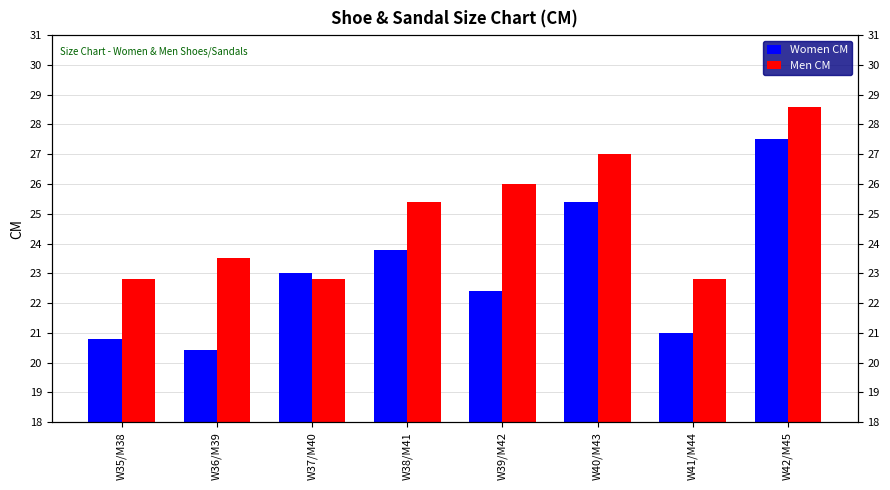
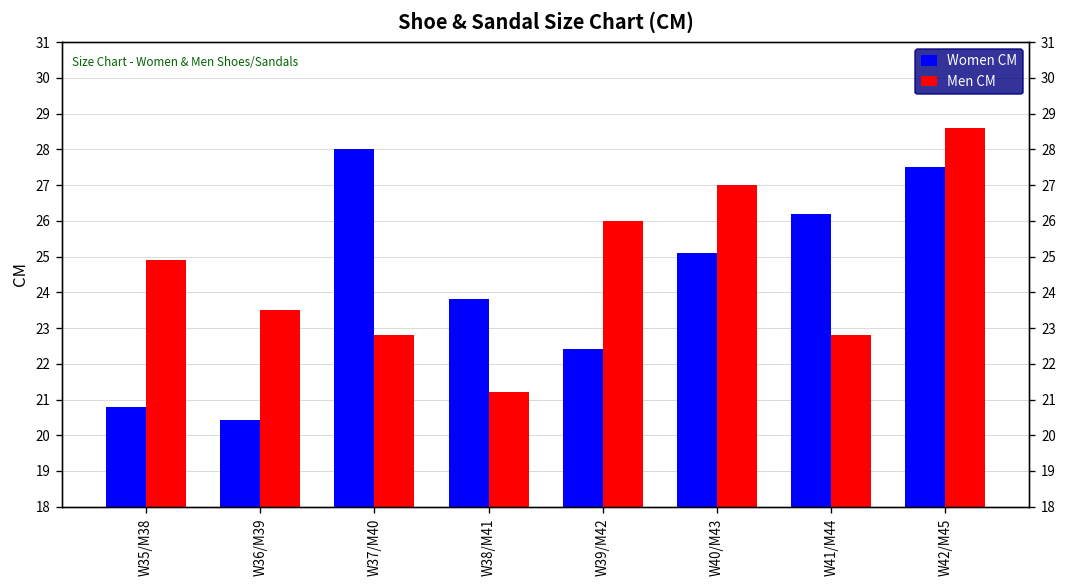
Men CM, W35/M38: 22.8 -> 24.9
Women CM, W37/M40: 23 -> 28
Men CM, W38/M41: 25.4 -> 21.2
Women CM, W40/M43: 25.4 -> 25.1
Women CM, W41/M44: 21.0 -> 26.2
